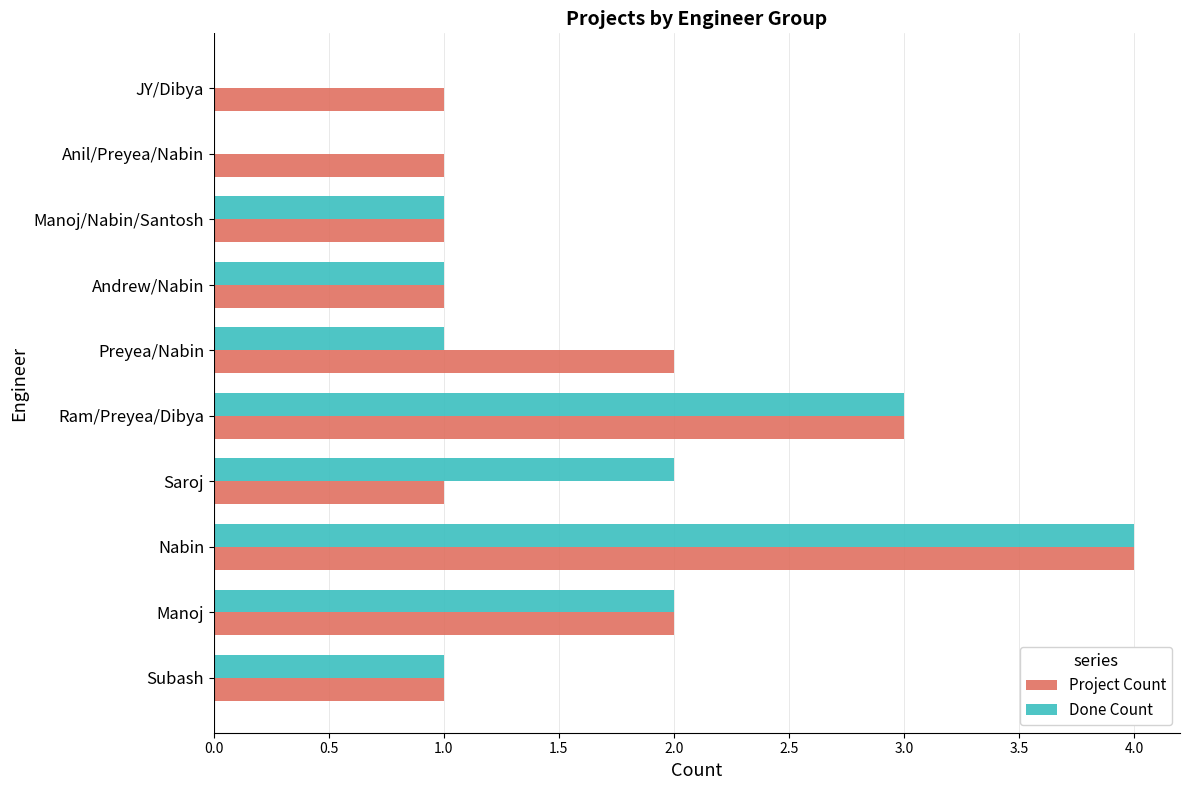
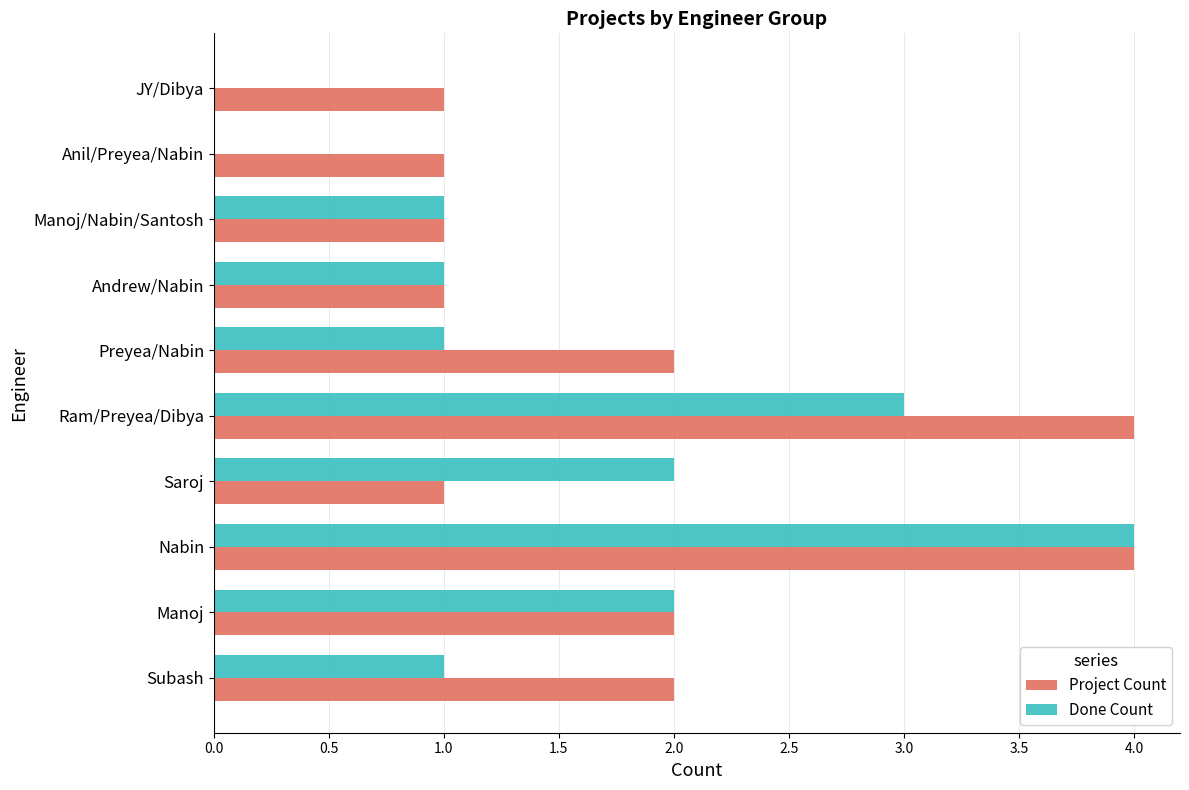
Project Count, Ram/Preyea/Dibya: 3 -> 4
Project Count, Subash: 1 -> 2
